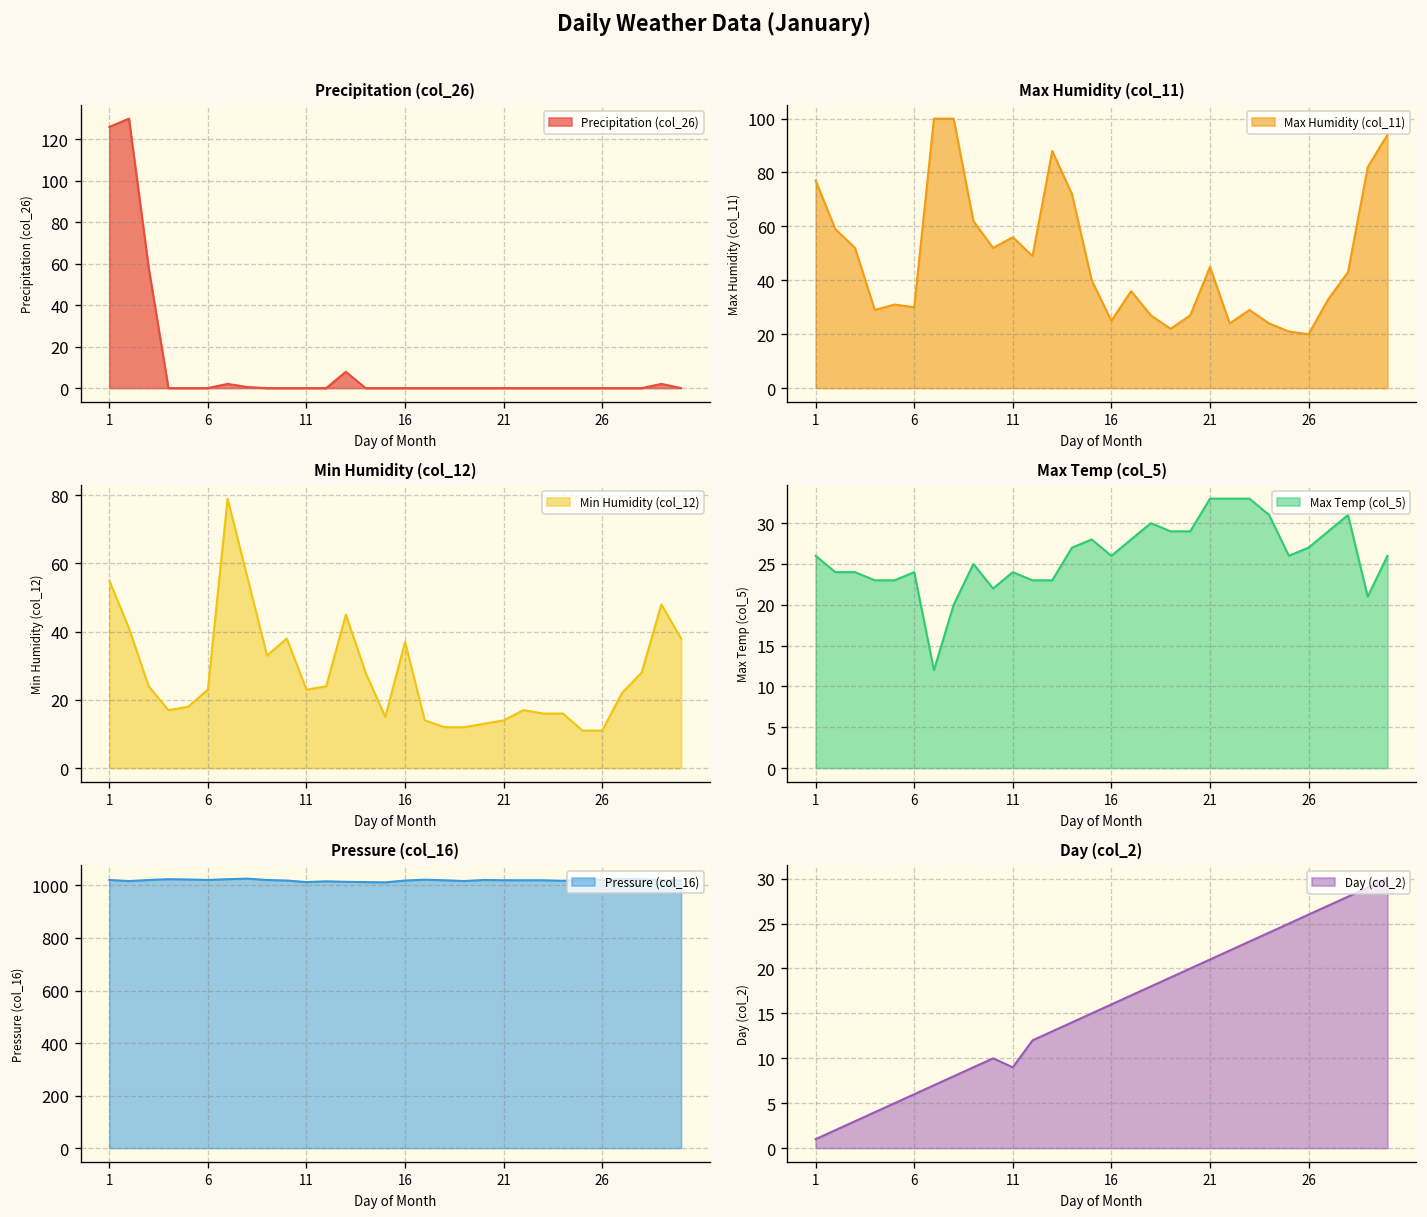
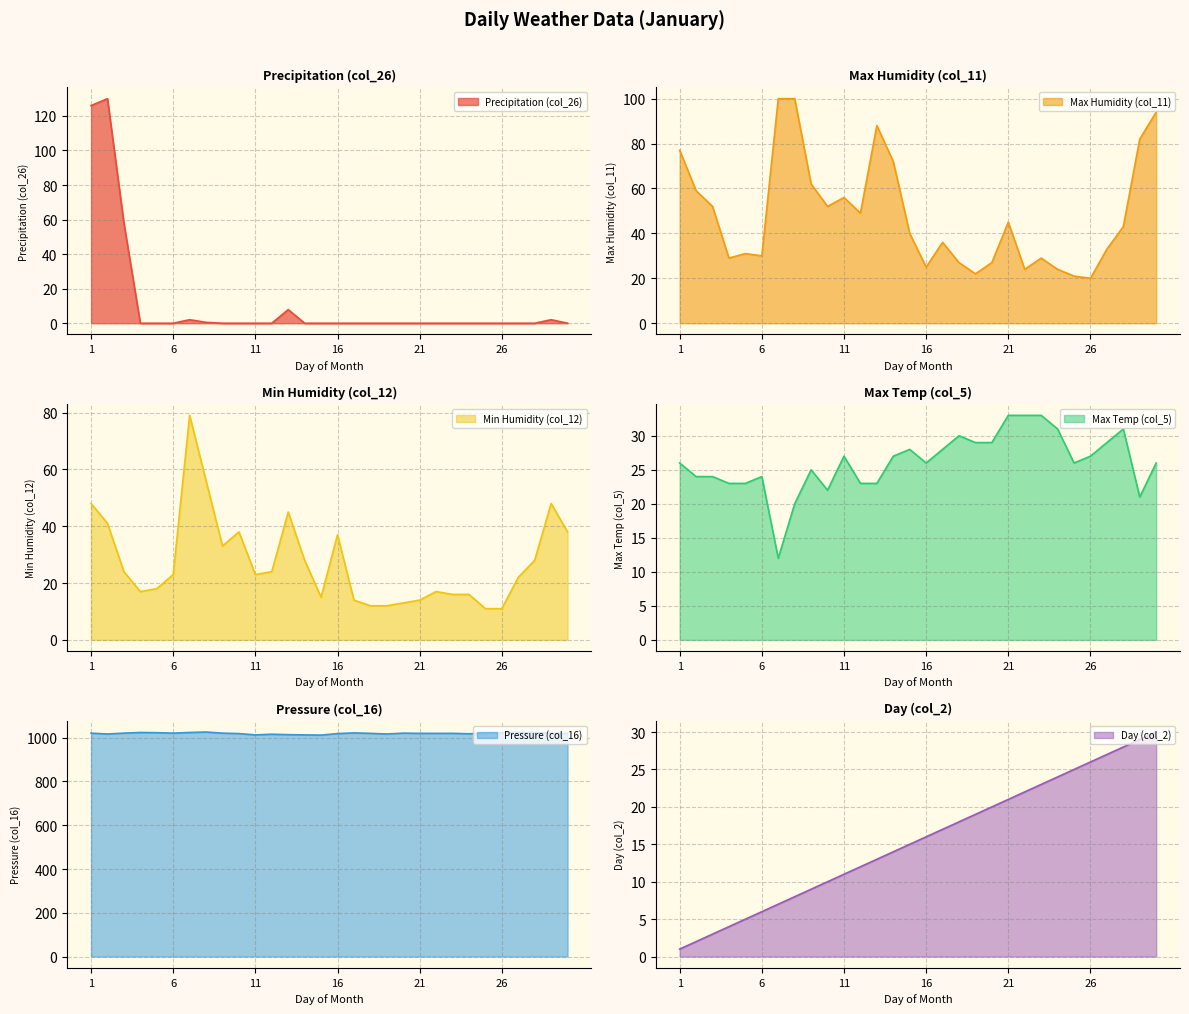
Min Humidity (col_12), 1: 55 -> 48
Max Temp (col_5), 11: 24 -> 27
Day (col_2), 11: 9 -> 11
